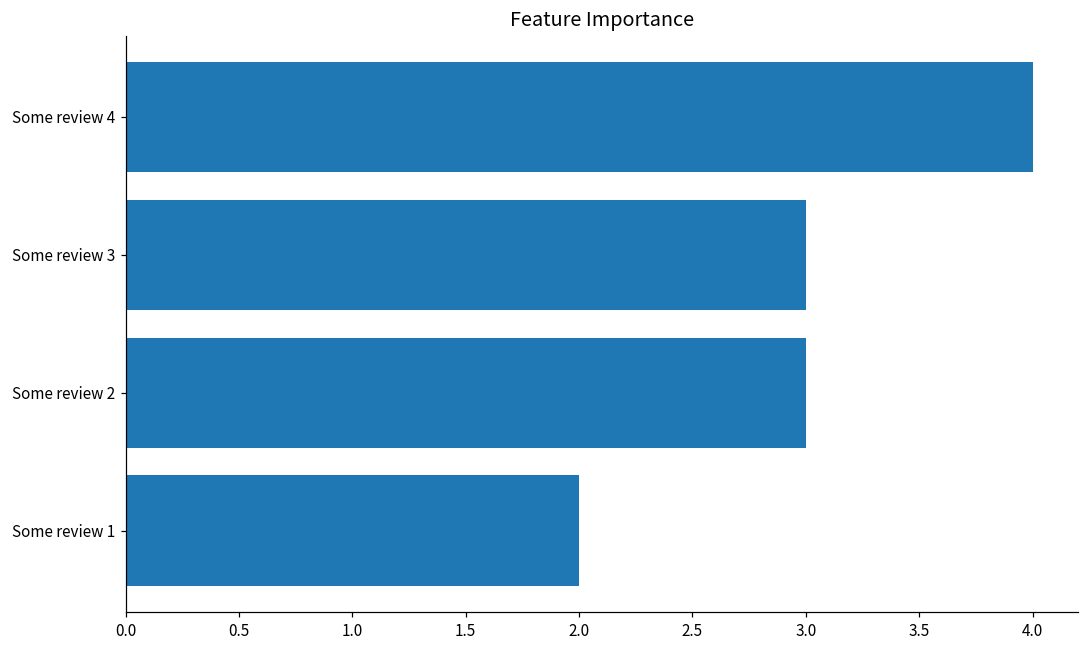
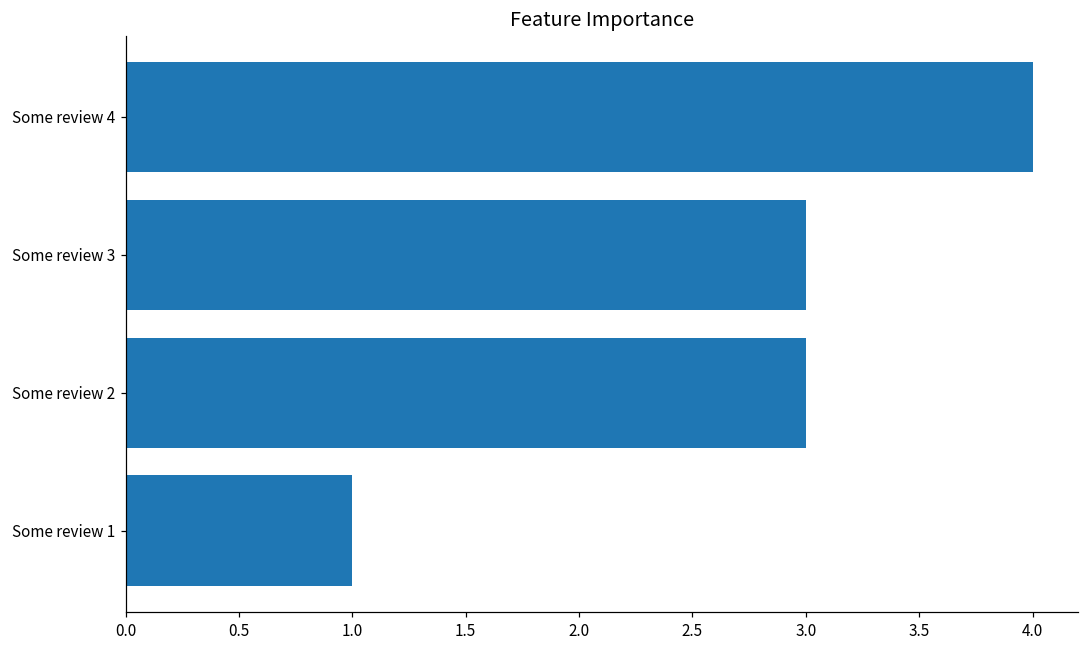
Some review 1: 2 -> 1
